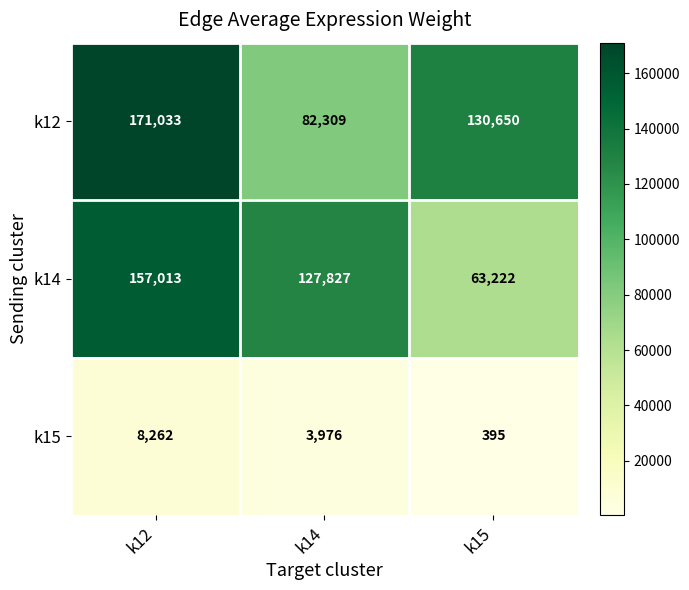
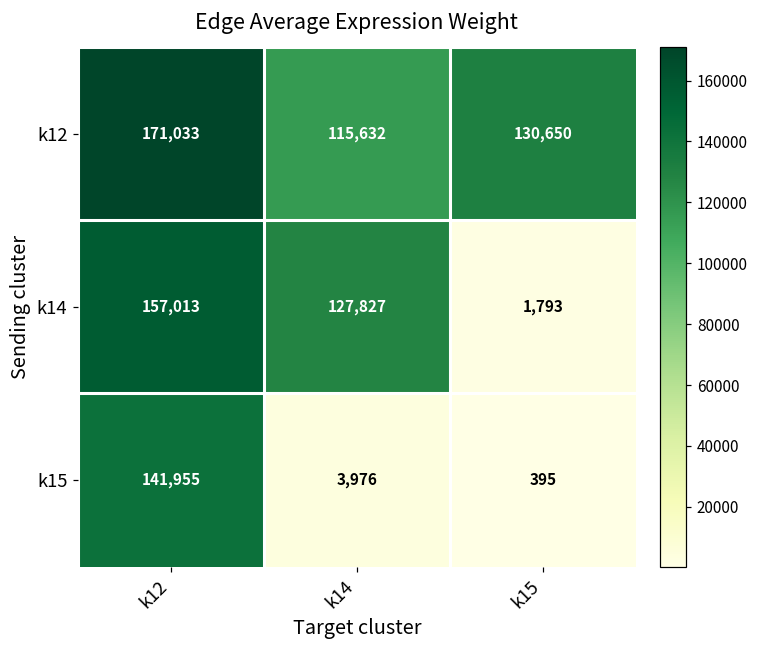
k12, k14: 82,309 -> 115,632
k14, k15: 63,222 -> 1,793
k15, k12: 8,262 -> 141,955
